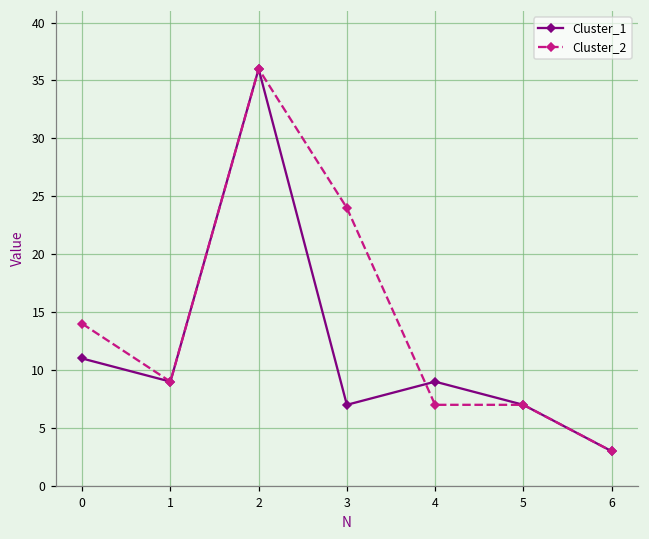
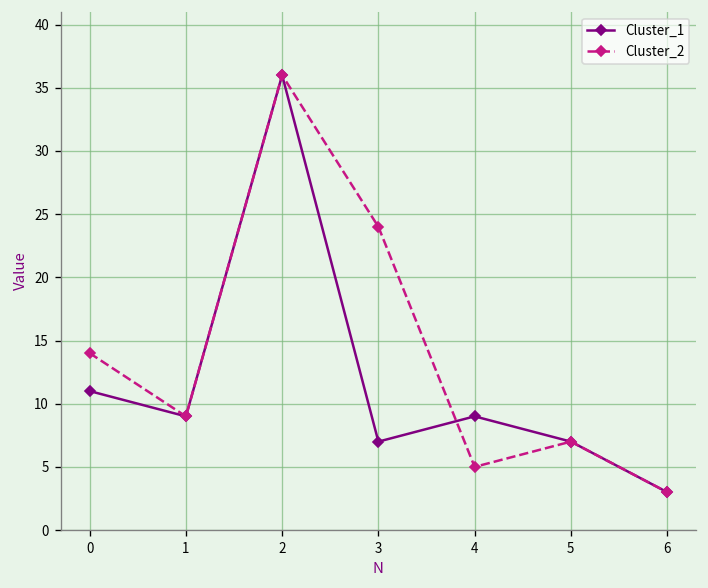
Cluster_2, 4: 7 -> 5
